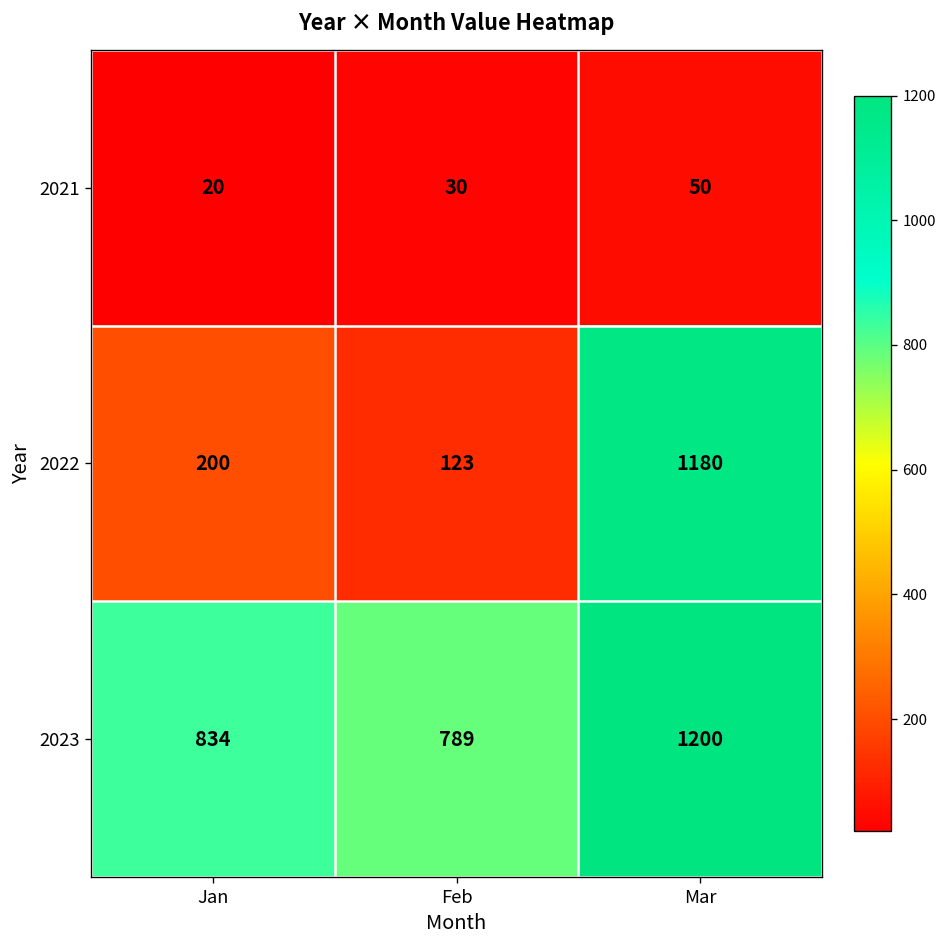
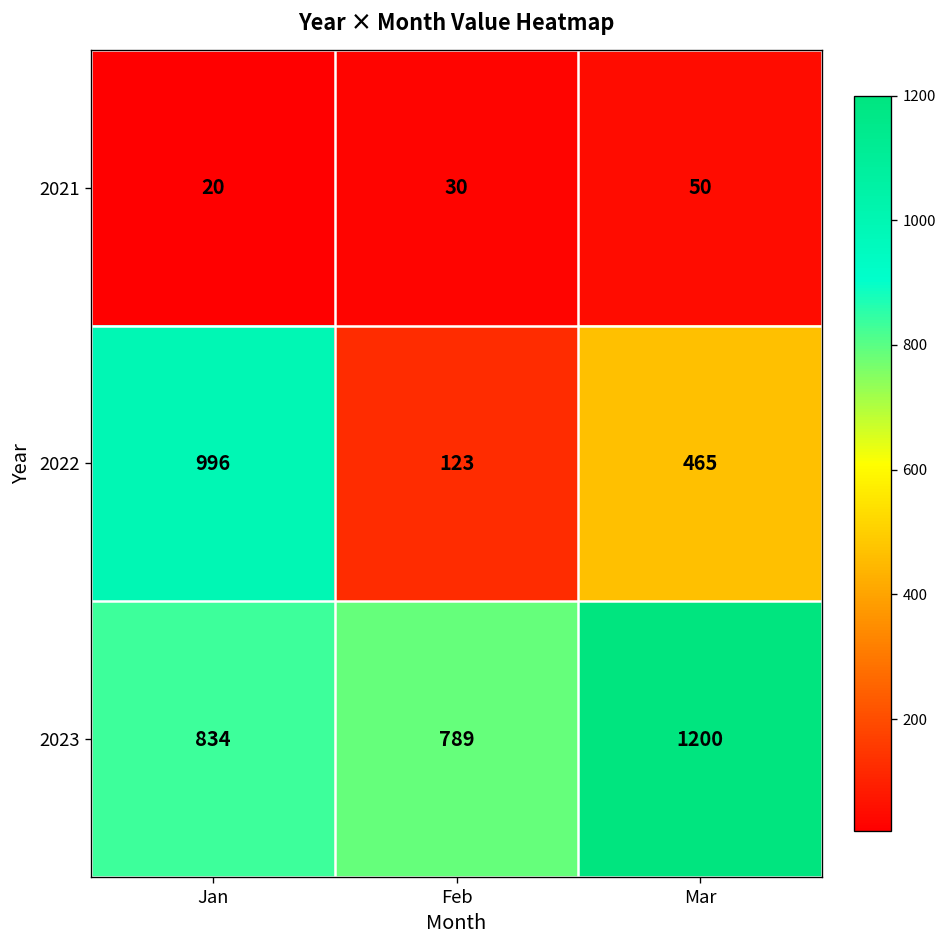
2022, Jan: 200 -> 996
2022, Mar: 1180 -> 465
